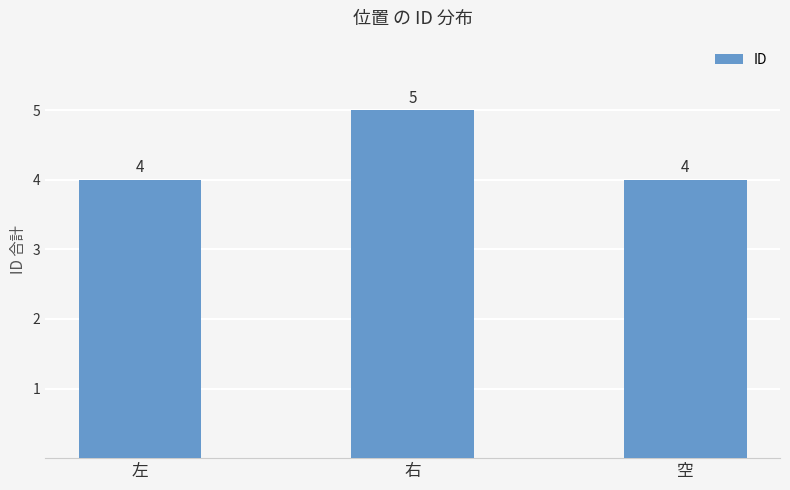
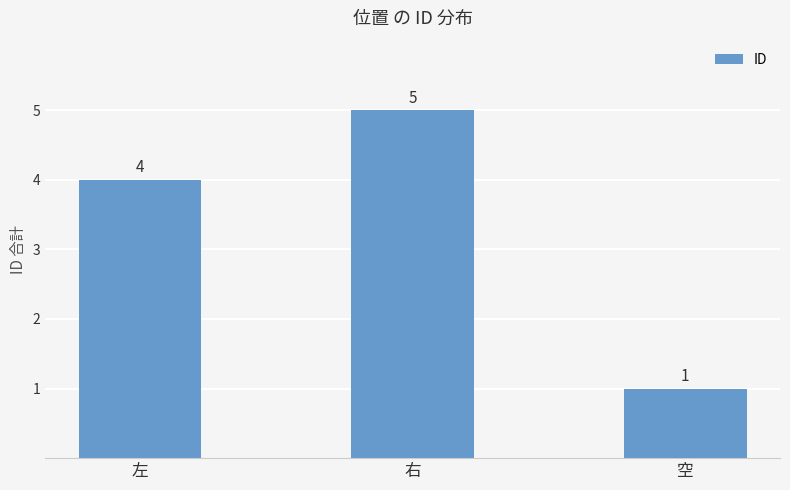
空: 4 -> 1
